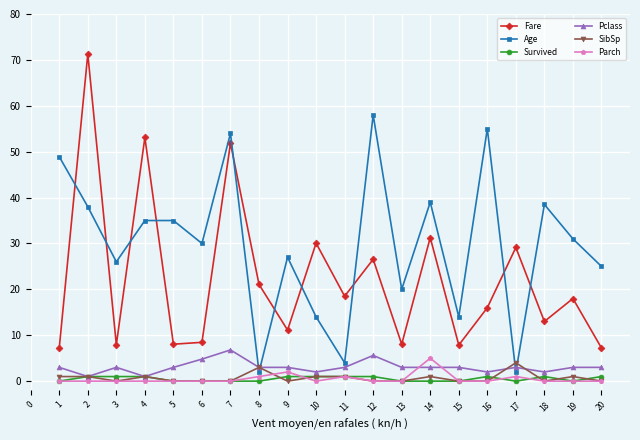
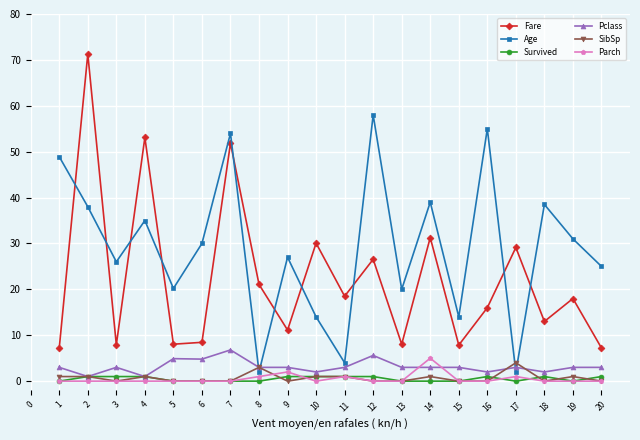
Age, 5: 35 -> 20
Pclass, 5: 3 -> 5
